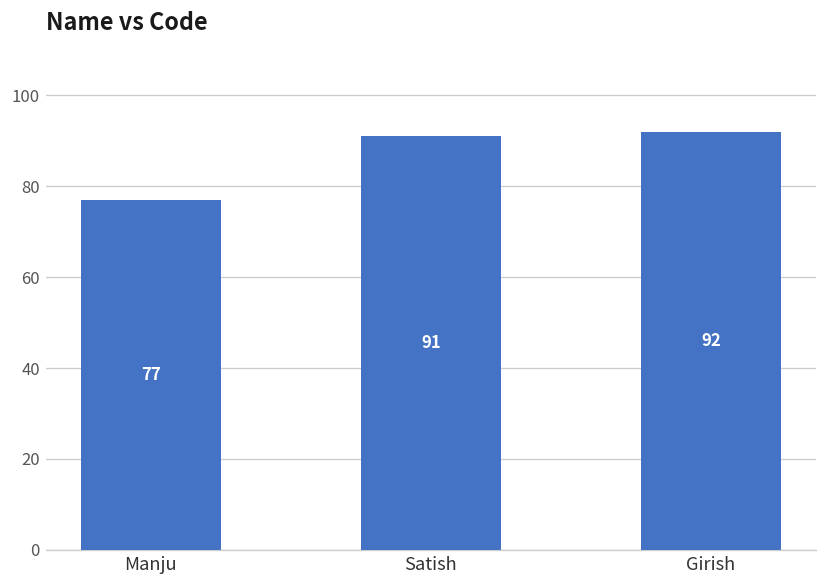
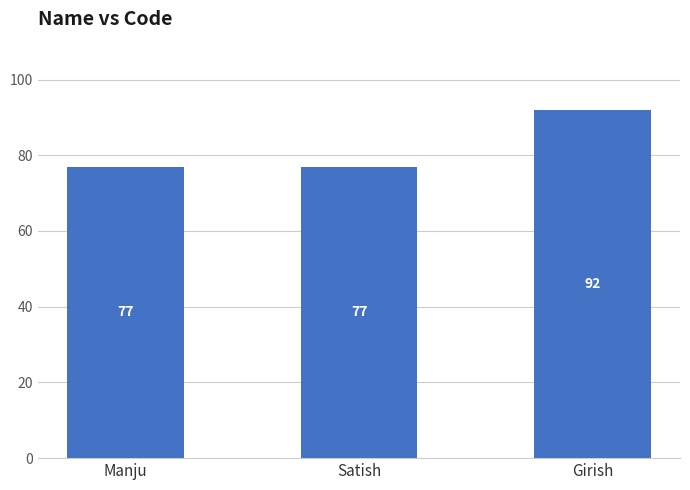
Satish: 91 -> 77
